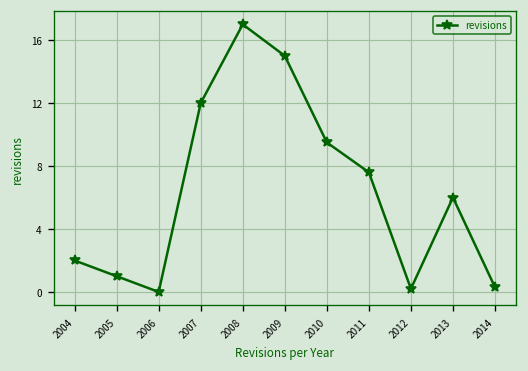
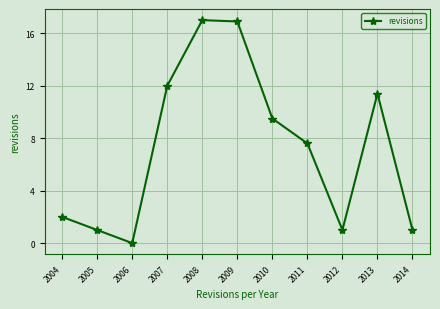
2009: 15.0 -> 16.9
2012: 0.2 -> 1.0
2013: 6.0 -> 11.4
2014: 0.3 -> 1.0
